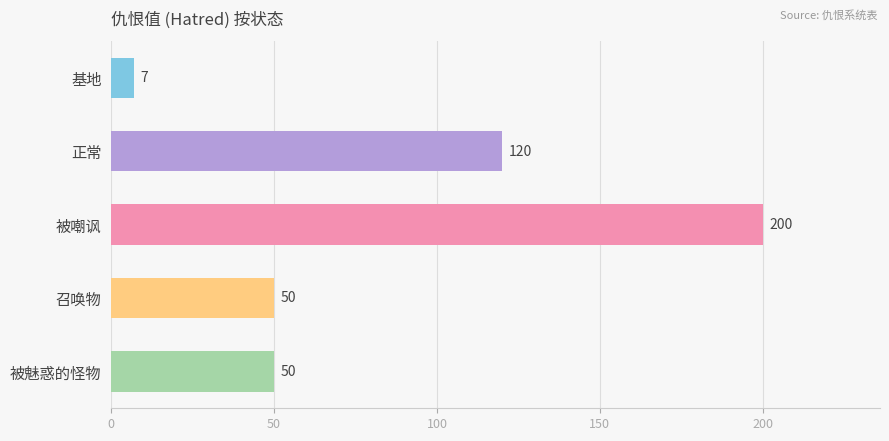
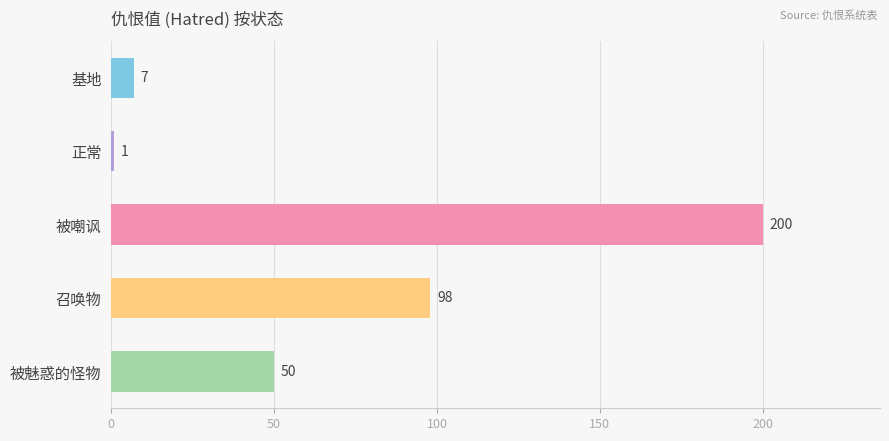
正常: 120 -> 1
召唤物: 50 -> 98
